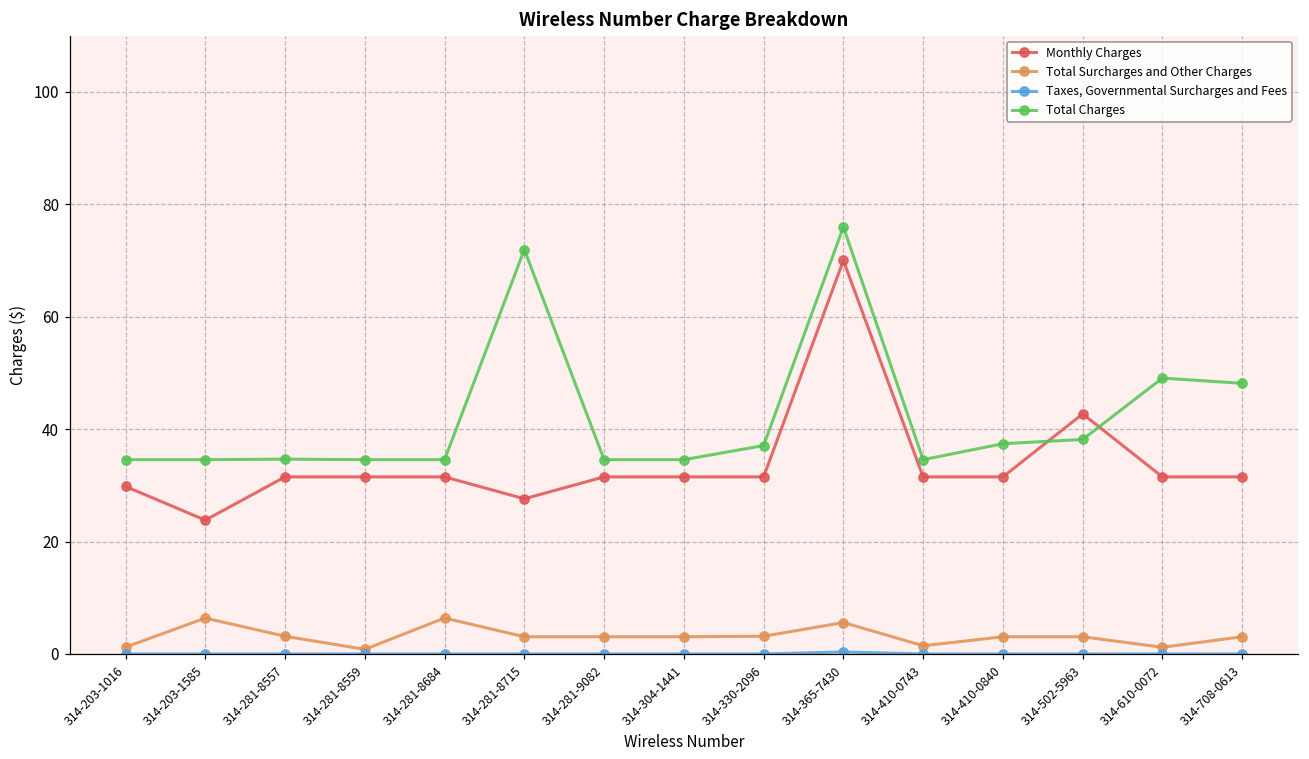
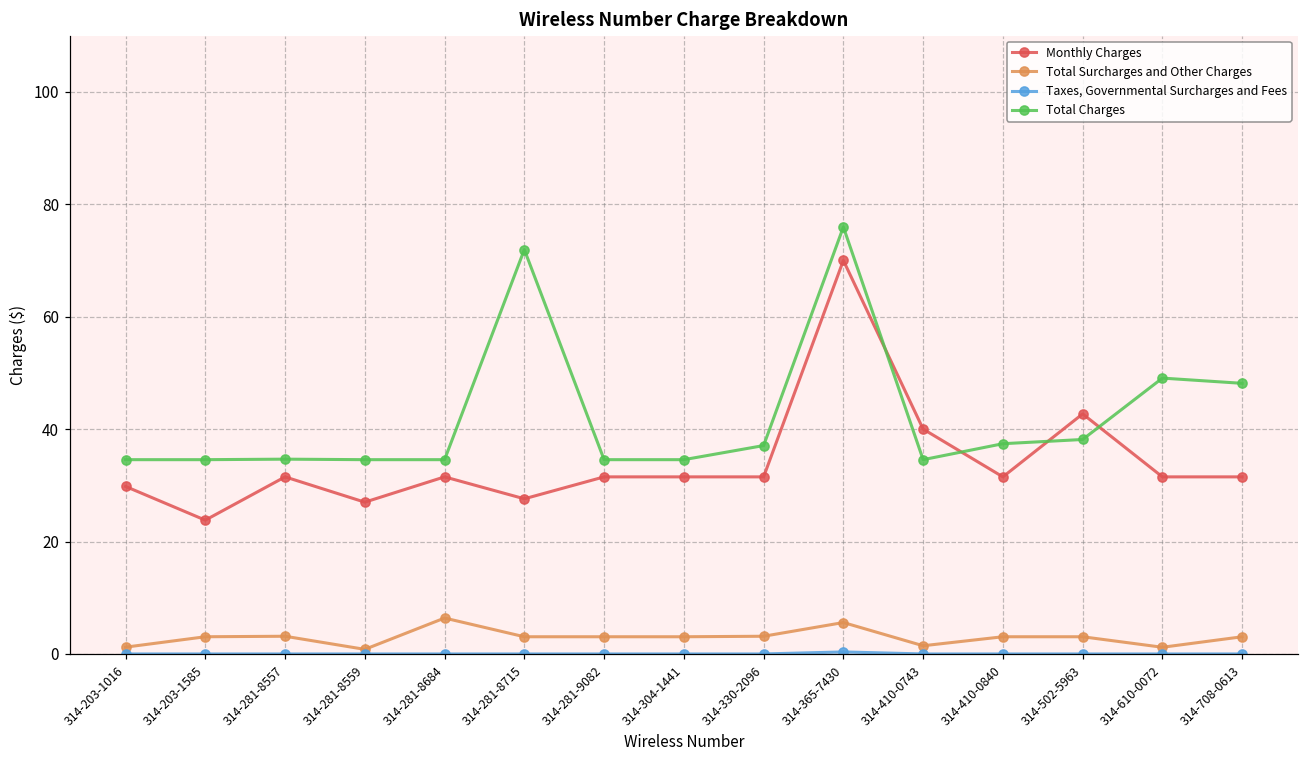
Total Surcharges and Other Charges, 314-203-1585: 6 -> 3
Monthly Charges, 314-281-8559: 32 -> 27
Monthly Charges, 314-410-0743: 32 -> 40
